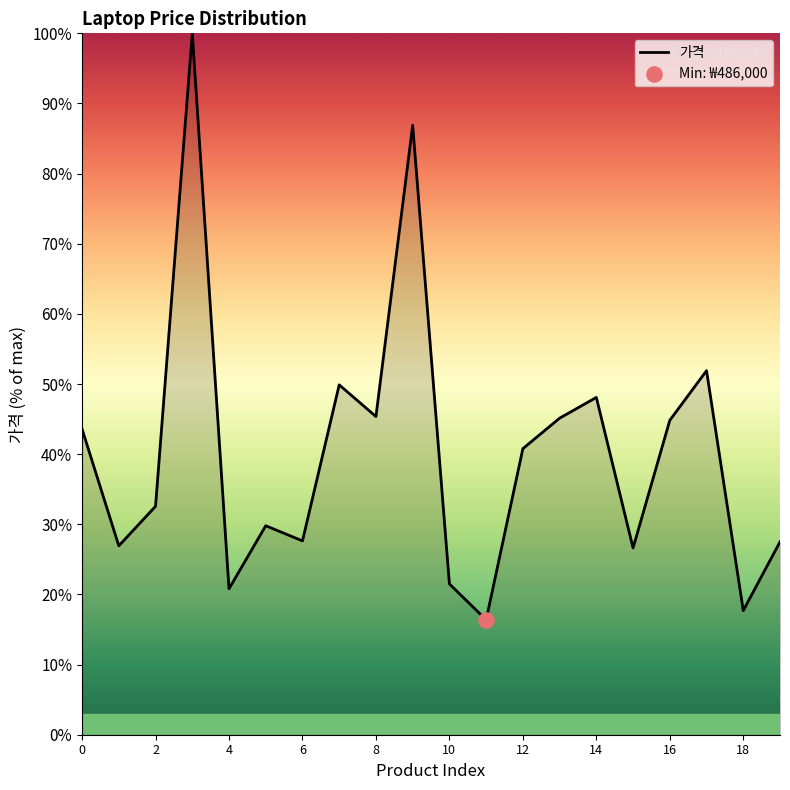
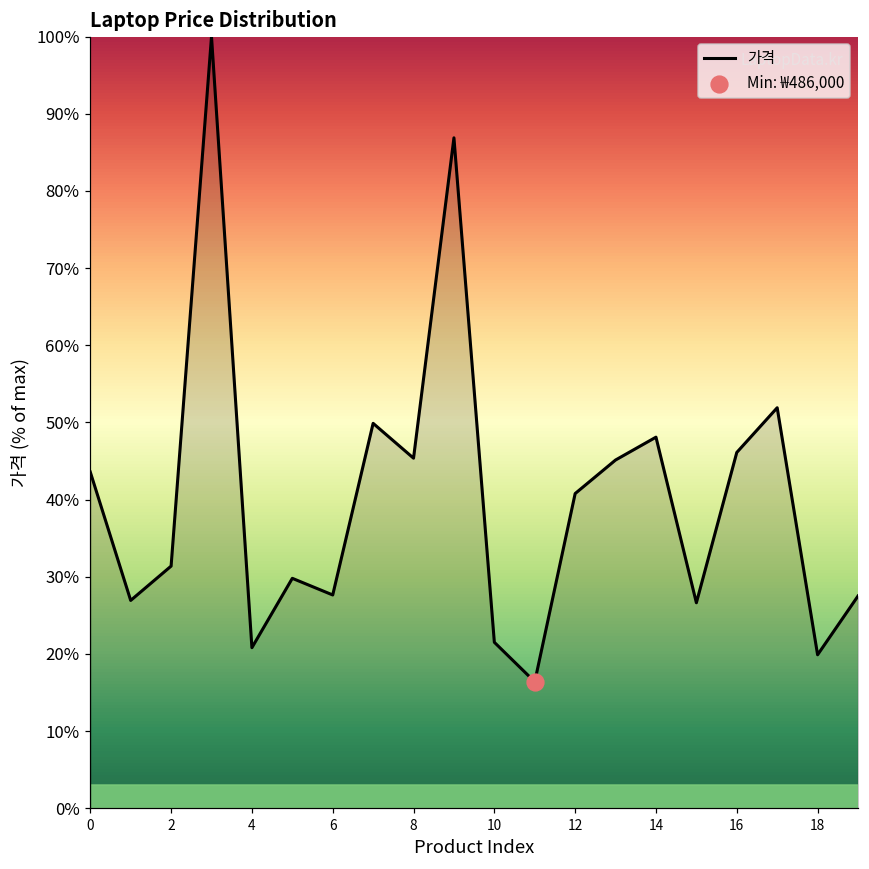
가격, 2: 33% -> 31%
가격, 16: 45% -> 46%
가격, 18: 18% -> 20%
